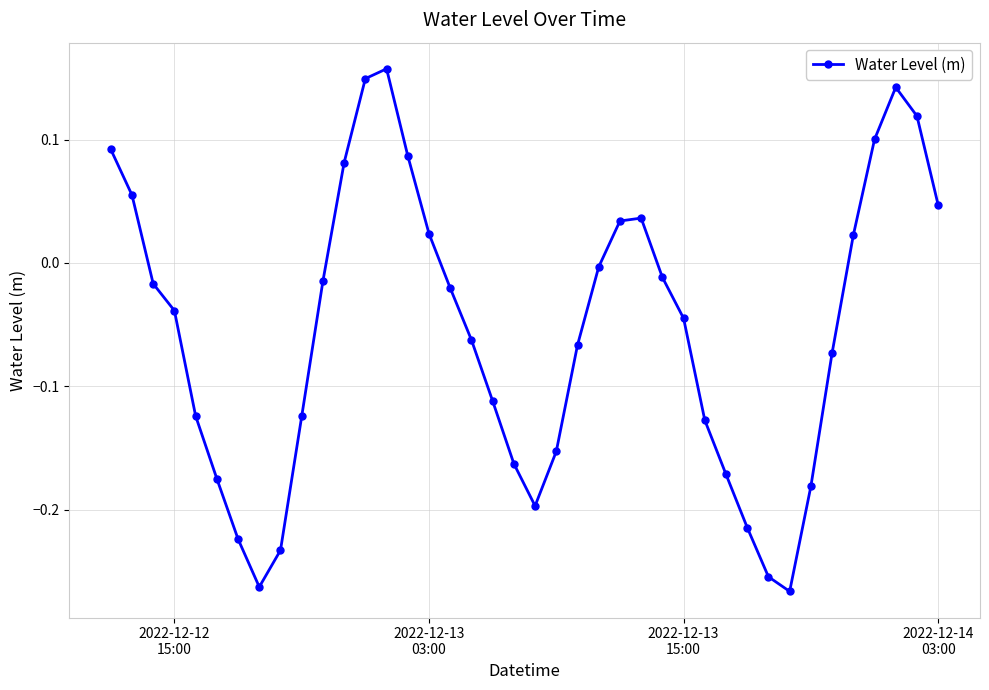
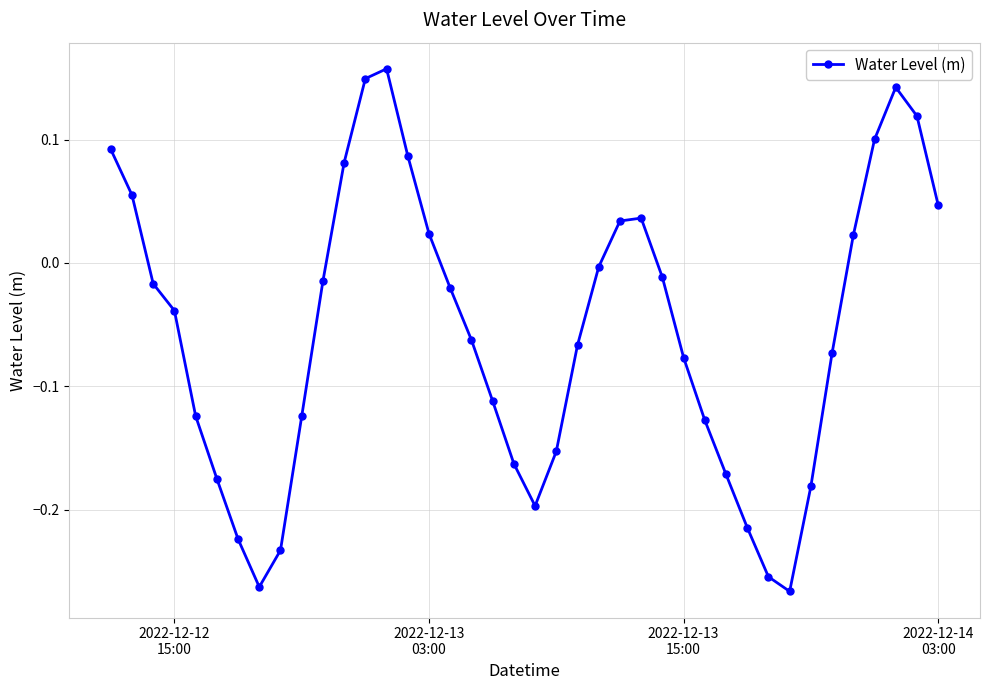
2022-12-13 15:00: -0.045 -> -0.077
